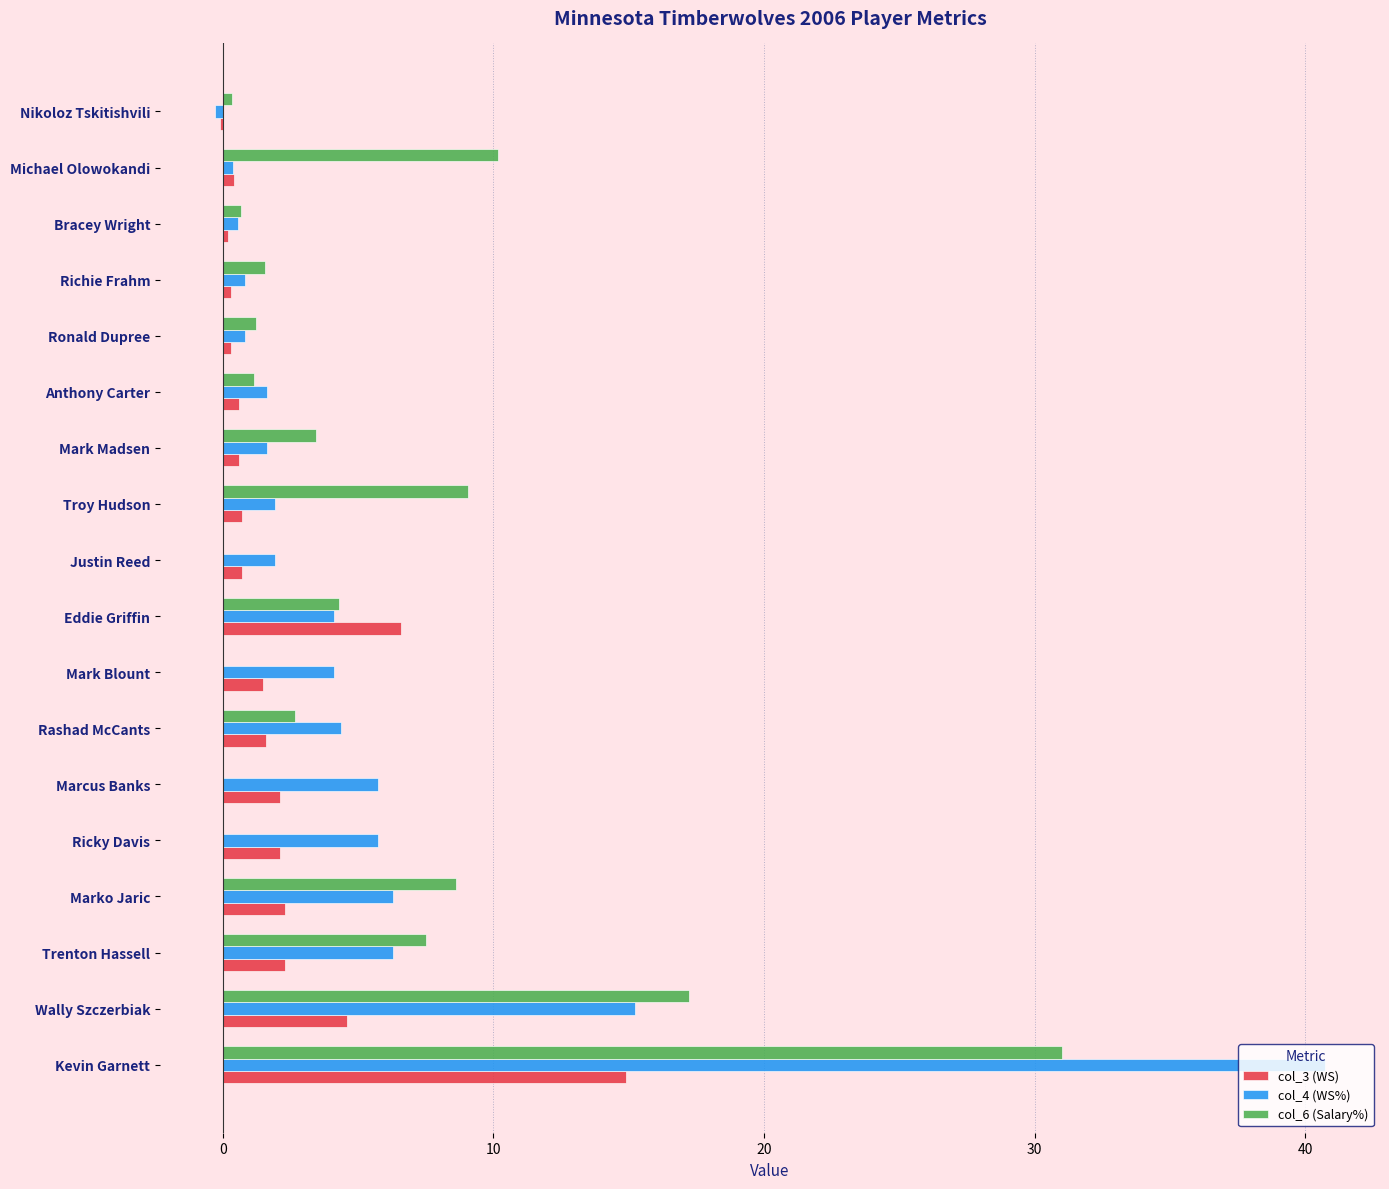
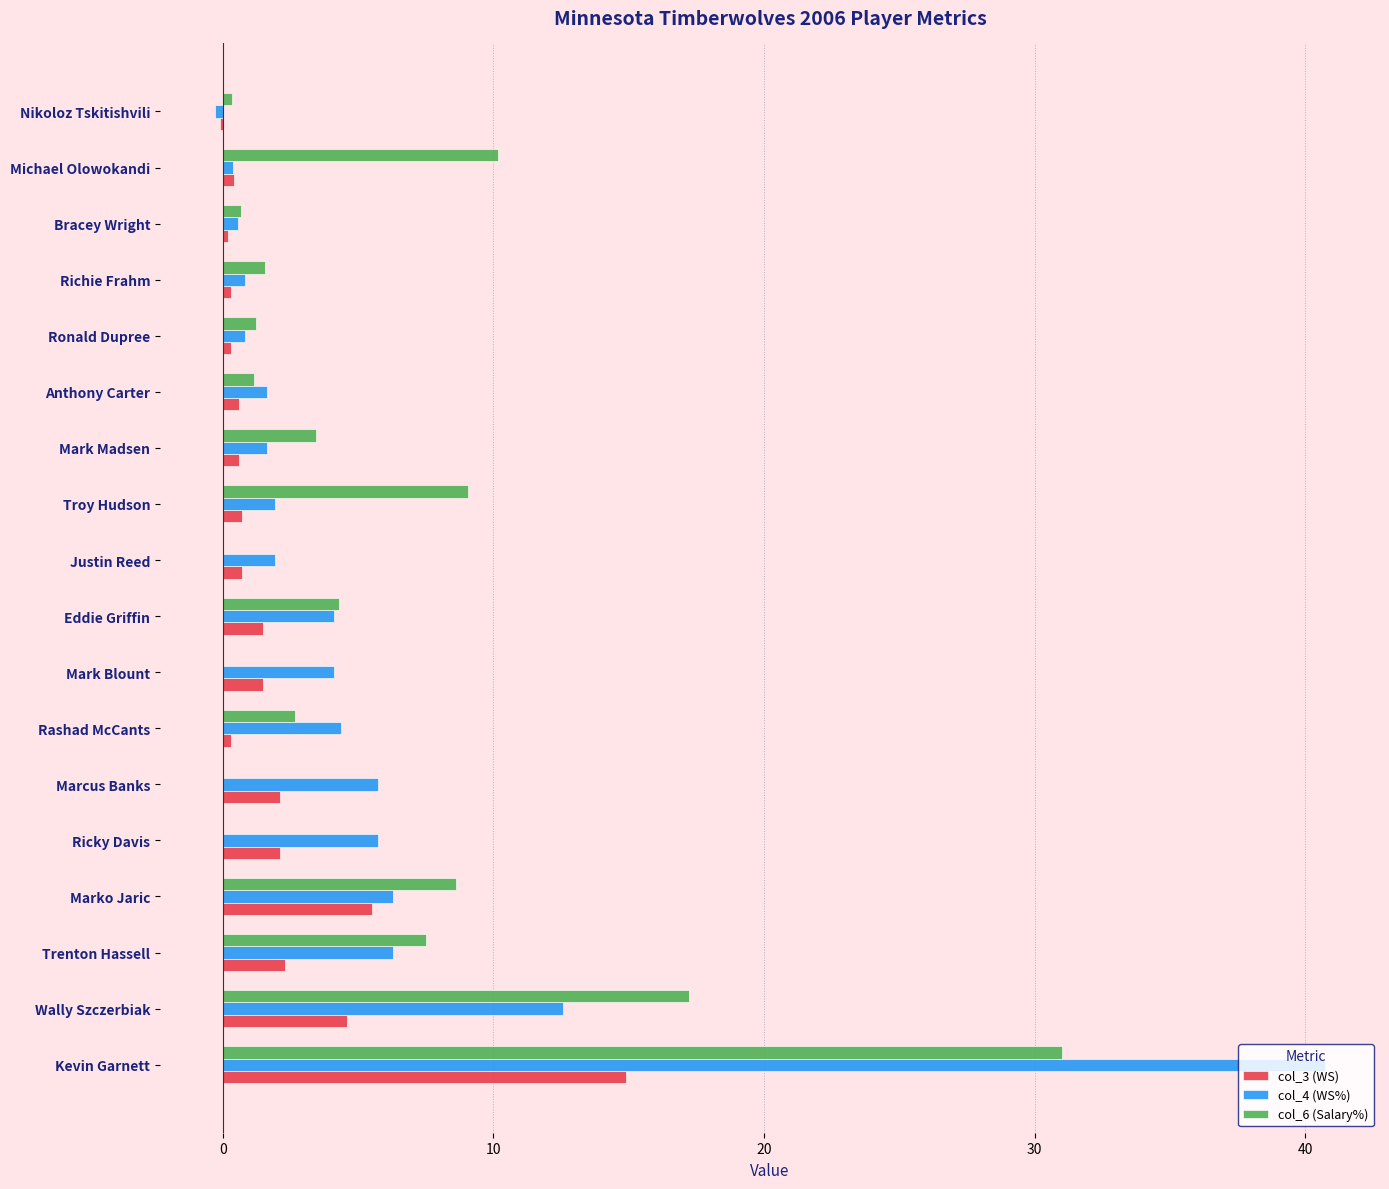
col_3 (WS), Eddie Griffin: 6.6 -> 1.5
col_3 (WS), Rashad McCants: 1.6 -> 0.3
col_3 (WS), Marko Jaric: 2.3 -> 5.5
col_4 (WS%), Wally Szczerbiak: 15.2 -> 12.6
